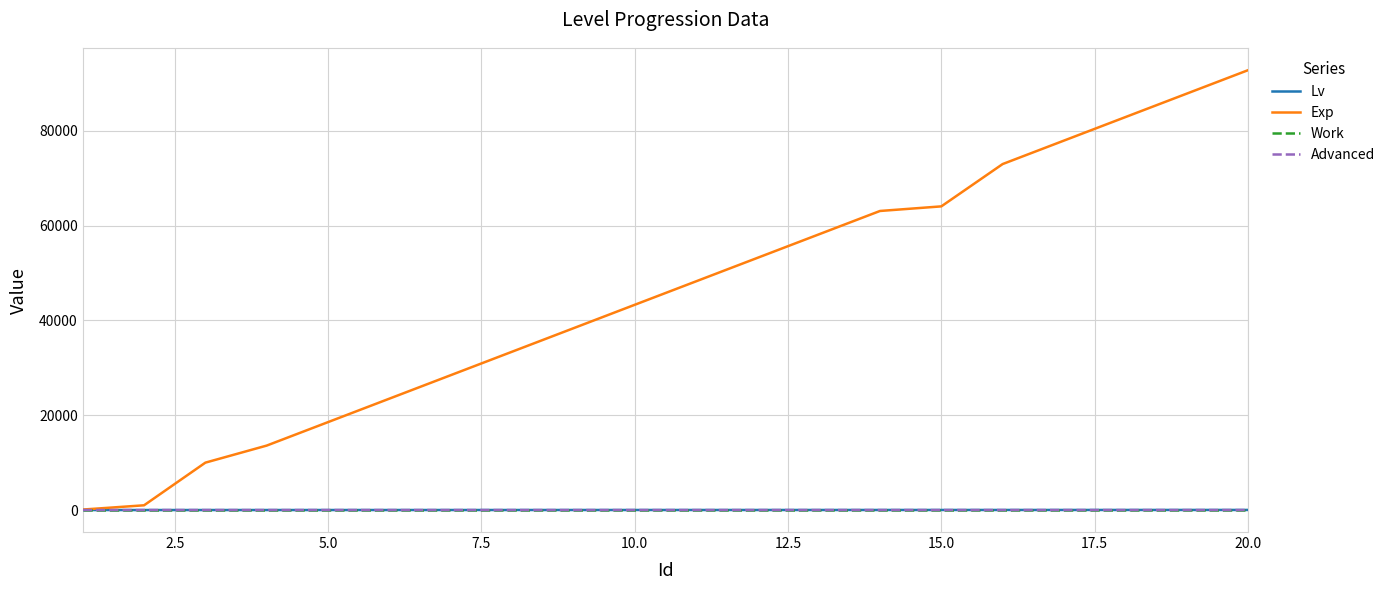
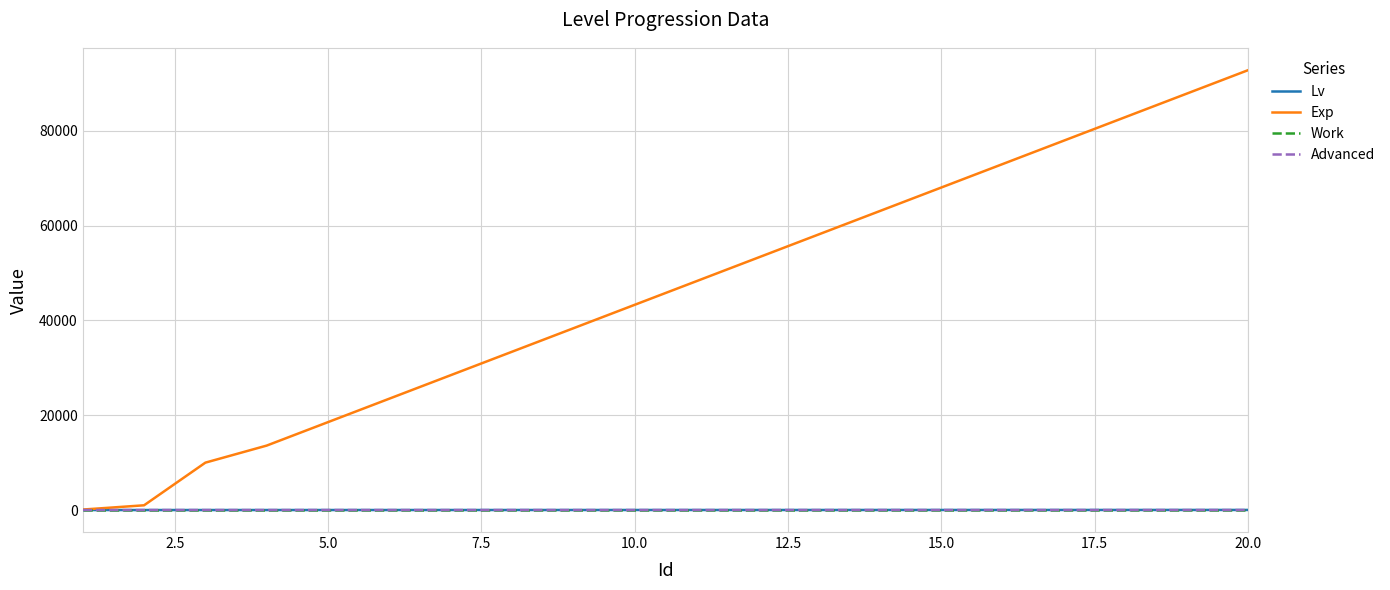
Exp, 15.0: 64000 -> 68000
